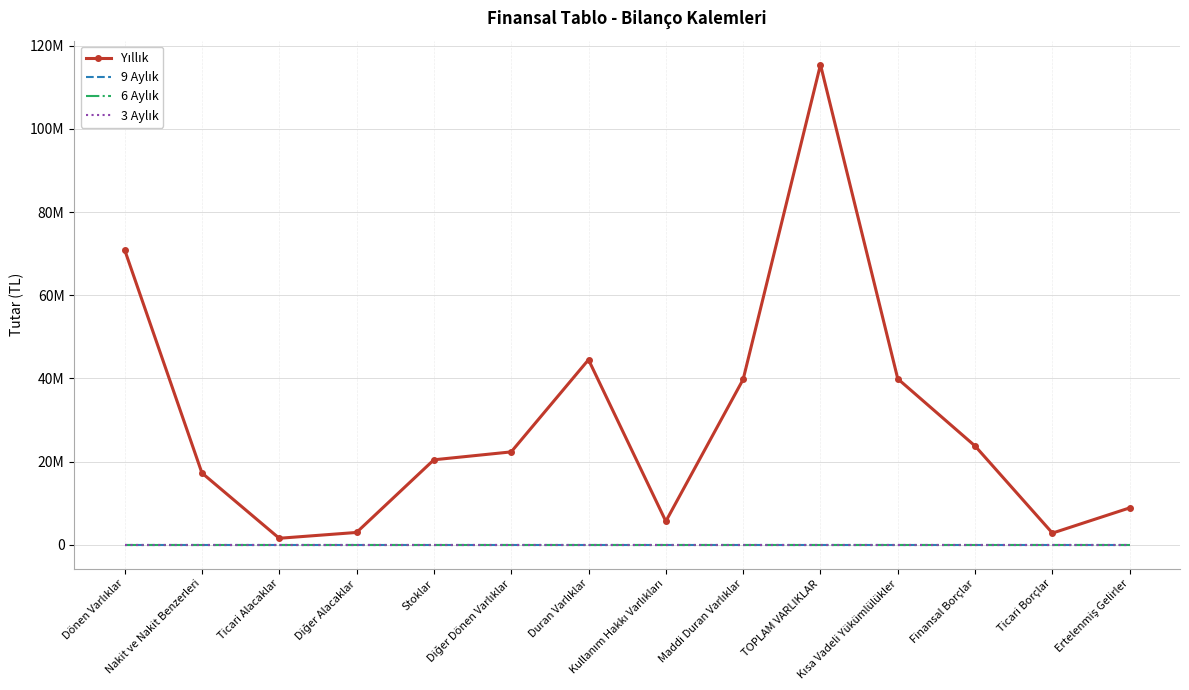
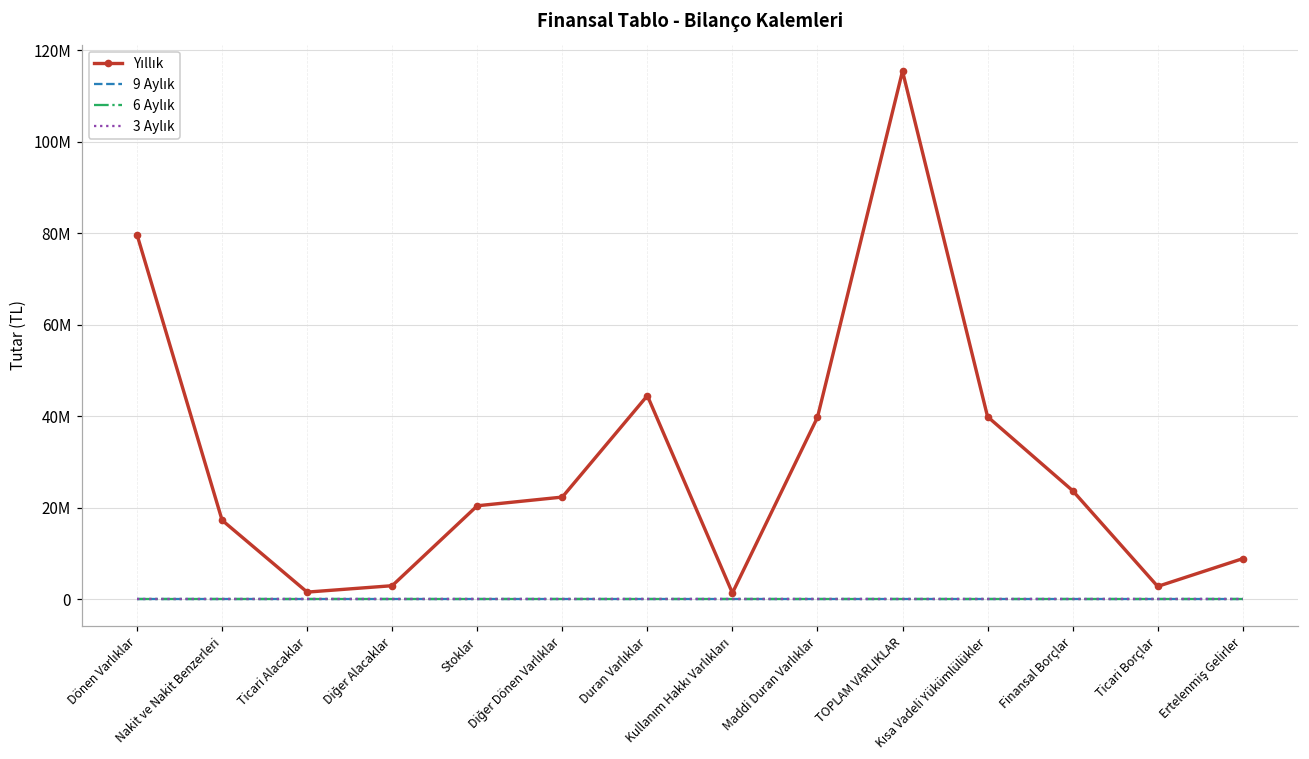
Yıllık, Dönen Varlıklar: 71000000 -> 80000000
Yıllık, Kullanım Hakkı Varlıkları: 6000000 -> 1000000
